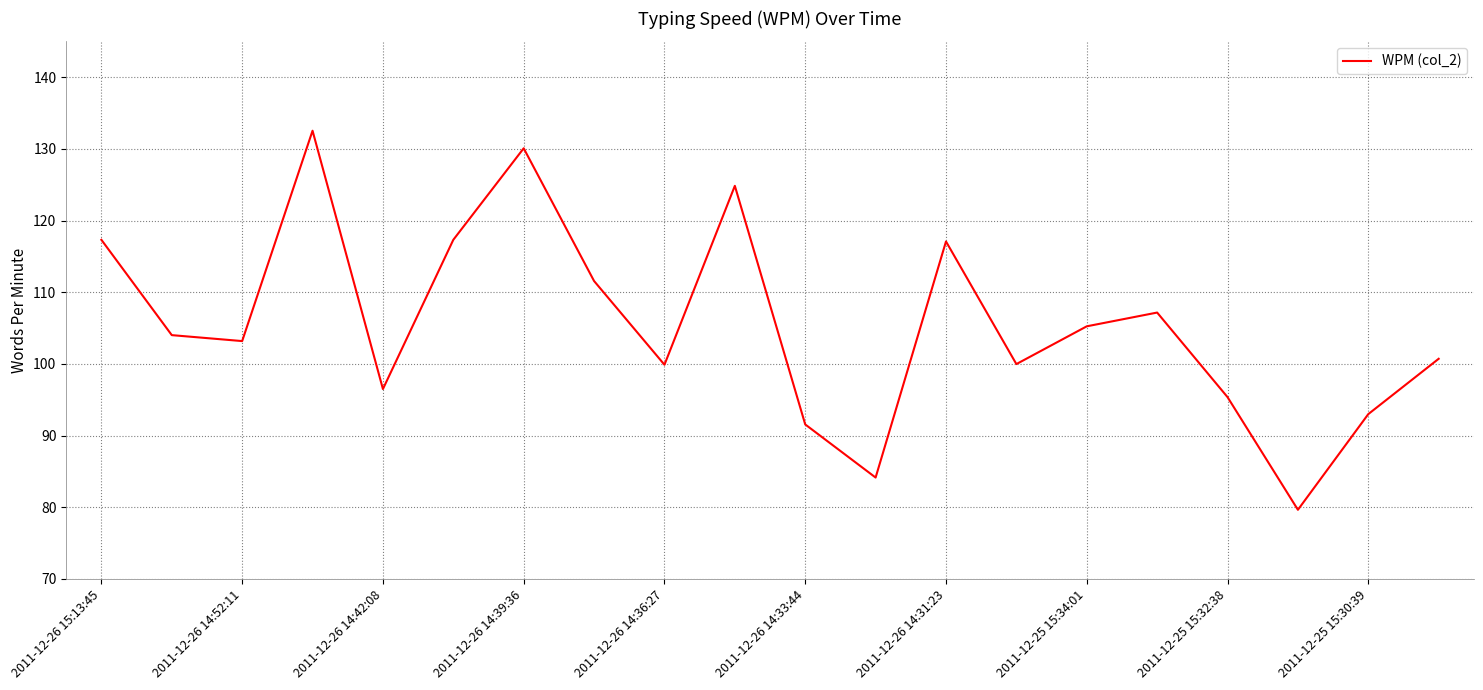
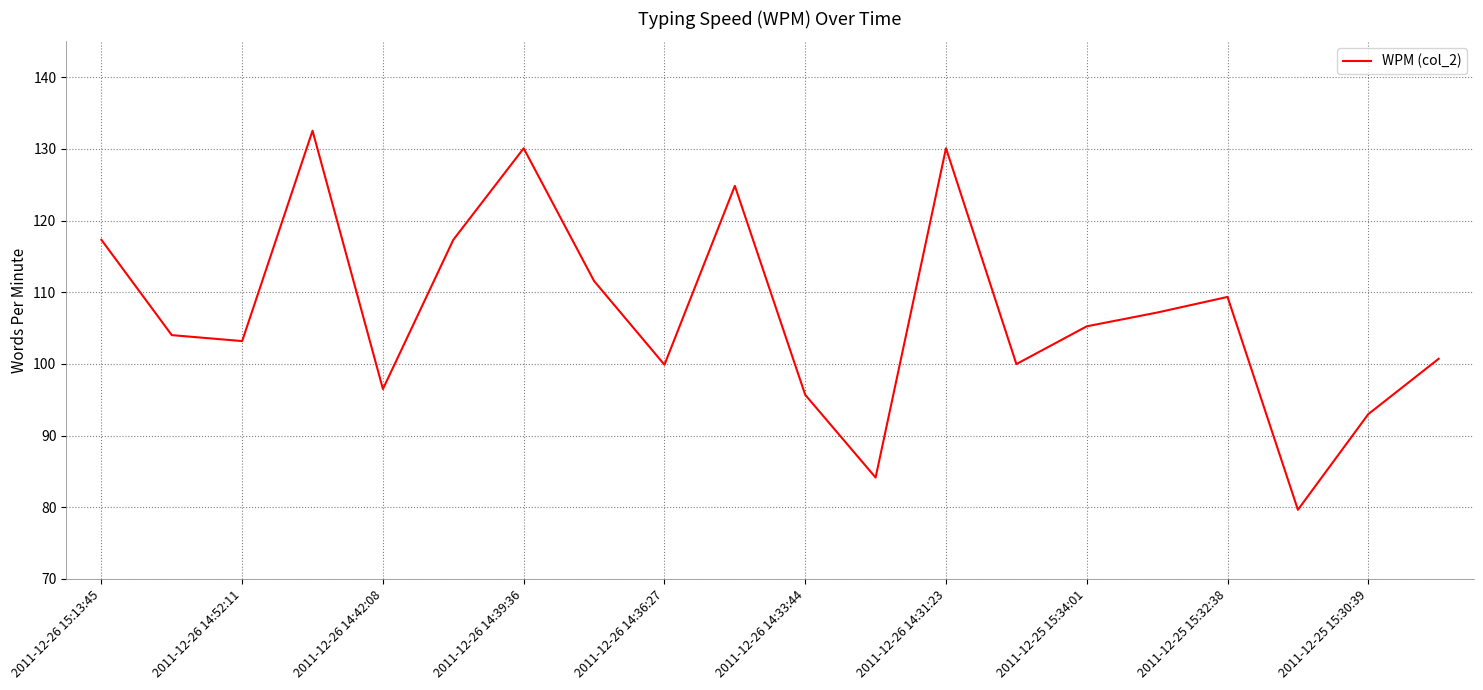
2011-12-26 14:33:44: 92 -> 96
2011-12-26 14:31:23: 117 -> 130
2011-12-25 15:32:38: 95 -> 109
